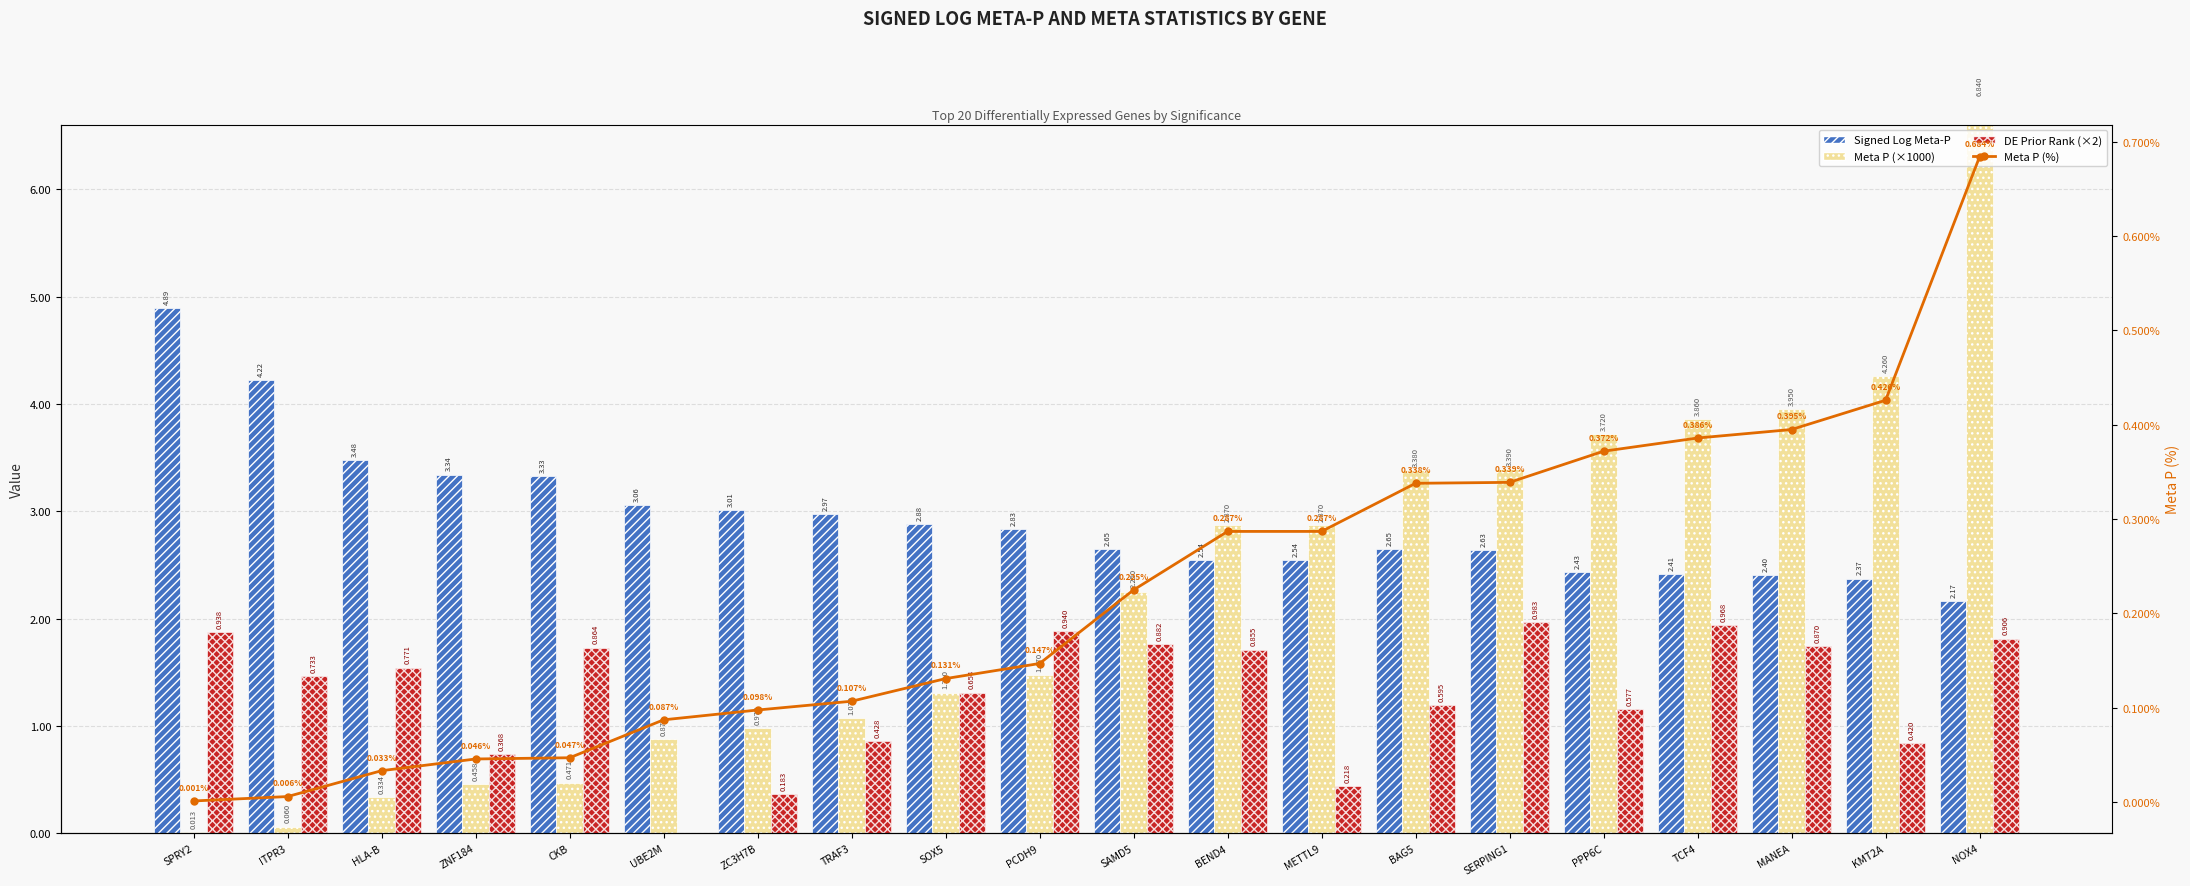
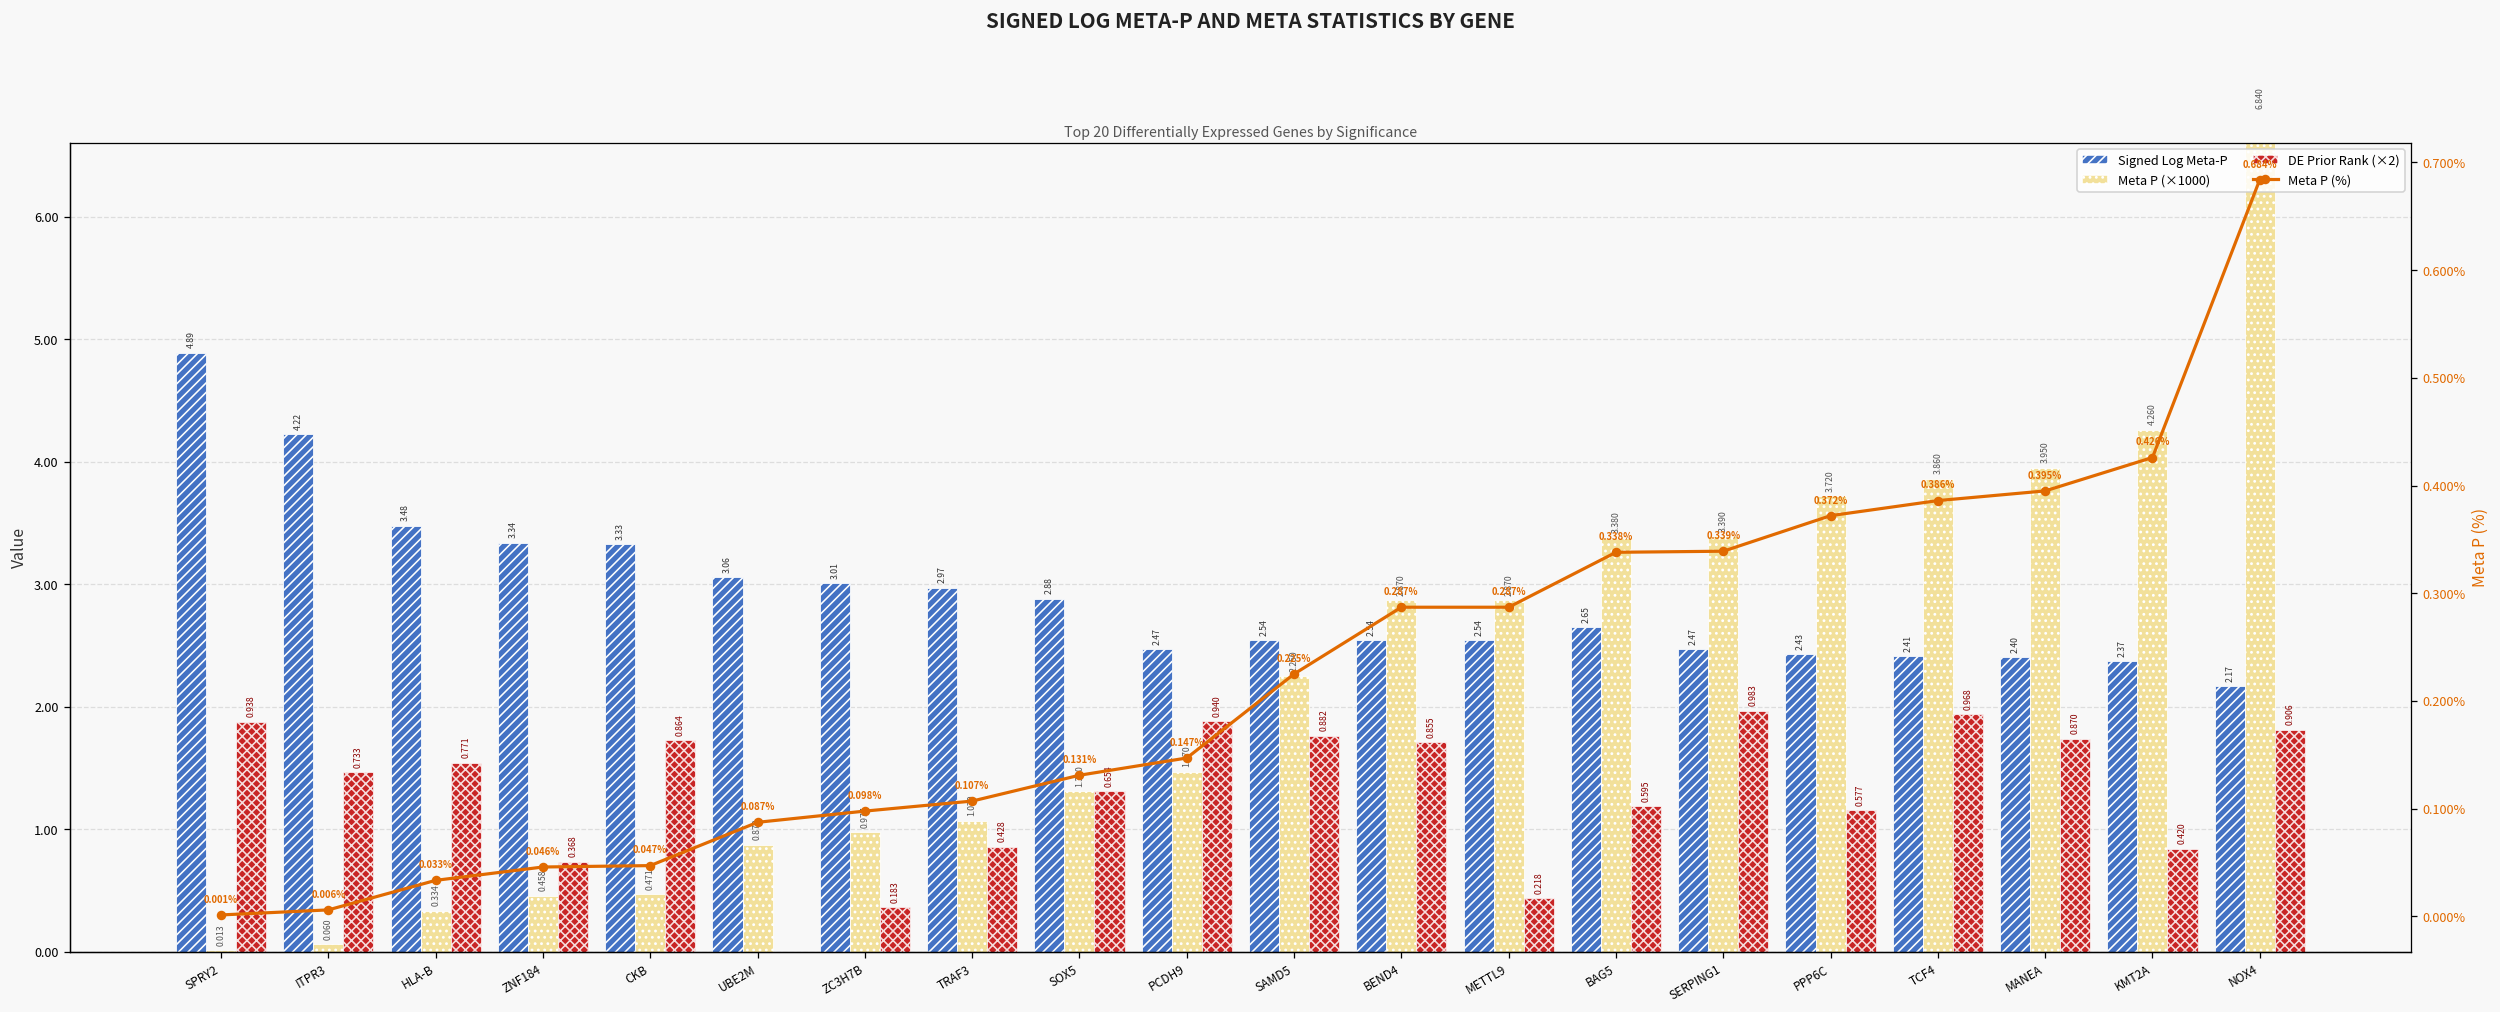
Signed Log Meta-P, PCDH9: 2.83 -> 2.47
Signed Log Meta-P, SAMD5: 2.65 -> 2.54
Signed Log Meta-P, SERPING1: 2.63 -> 2.47
